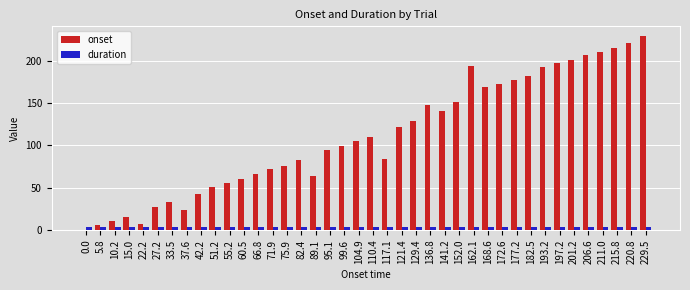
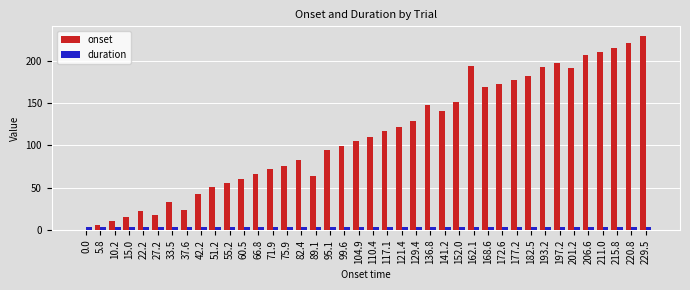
onset, 22.2: 10 -> 20
onset, 27.2: 30 -> 20
onset, 117.1: 80 -> 120
onset, 201.2: 200 -> 190
